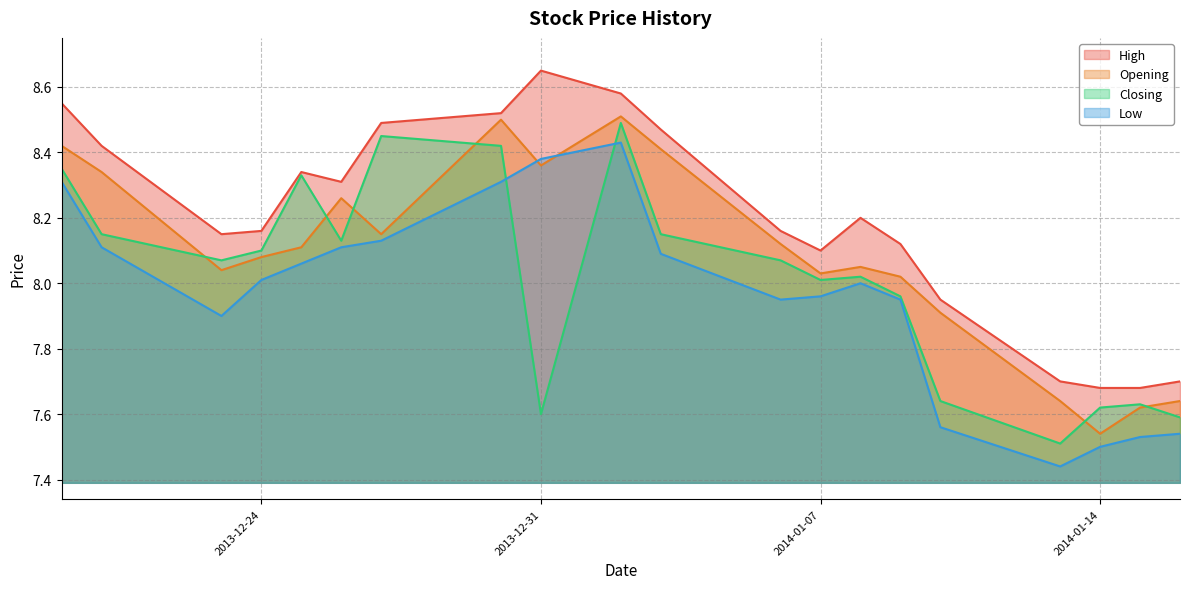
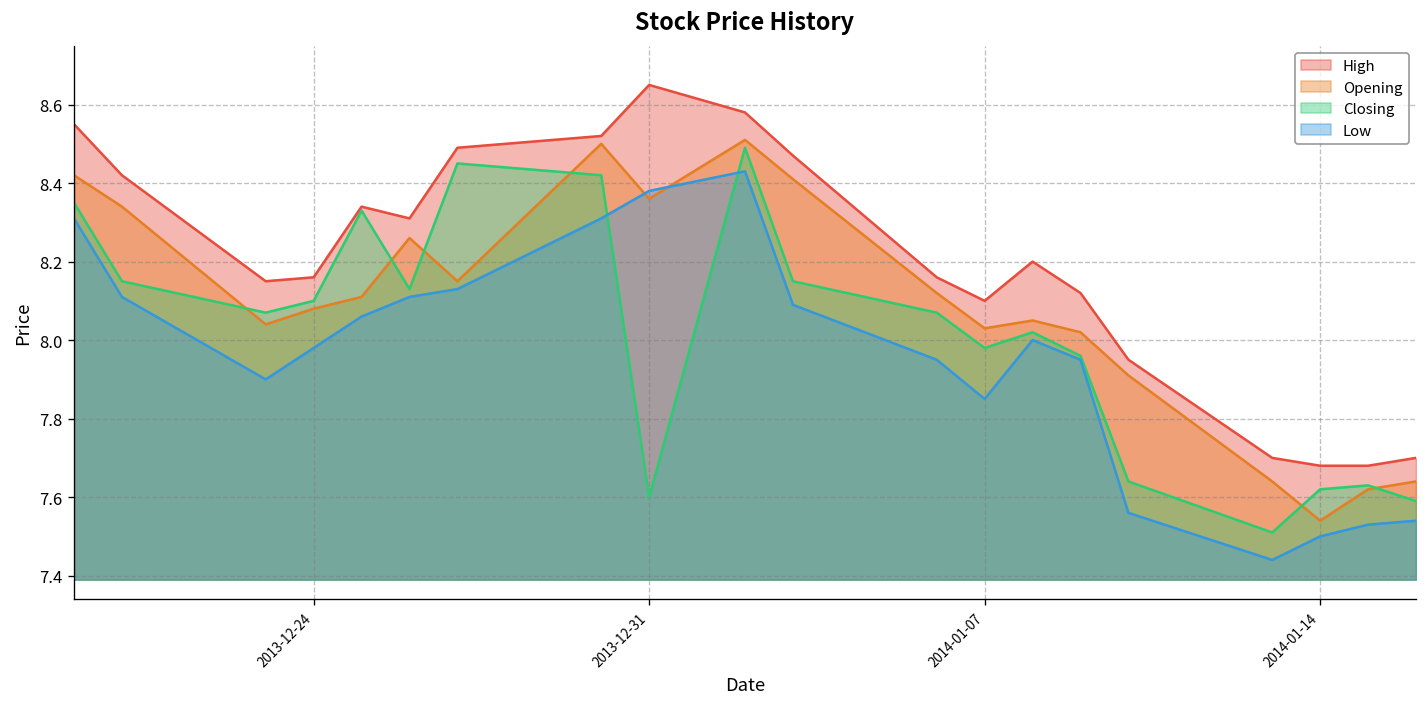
Low, 2013-12-24: 8.01 -> 7.98
Closing, 2014-01-07: 8.01 -> 7.98
Low, 2014-01-07: 7.96 -> 7.85
